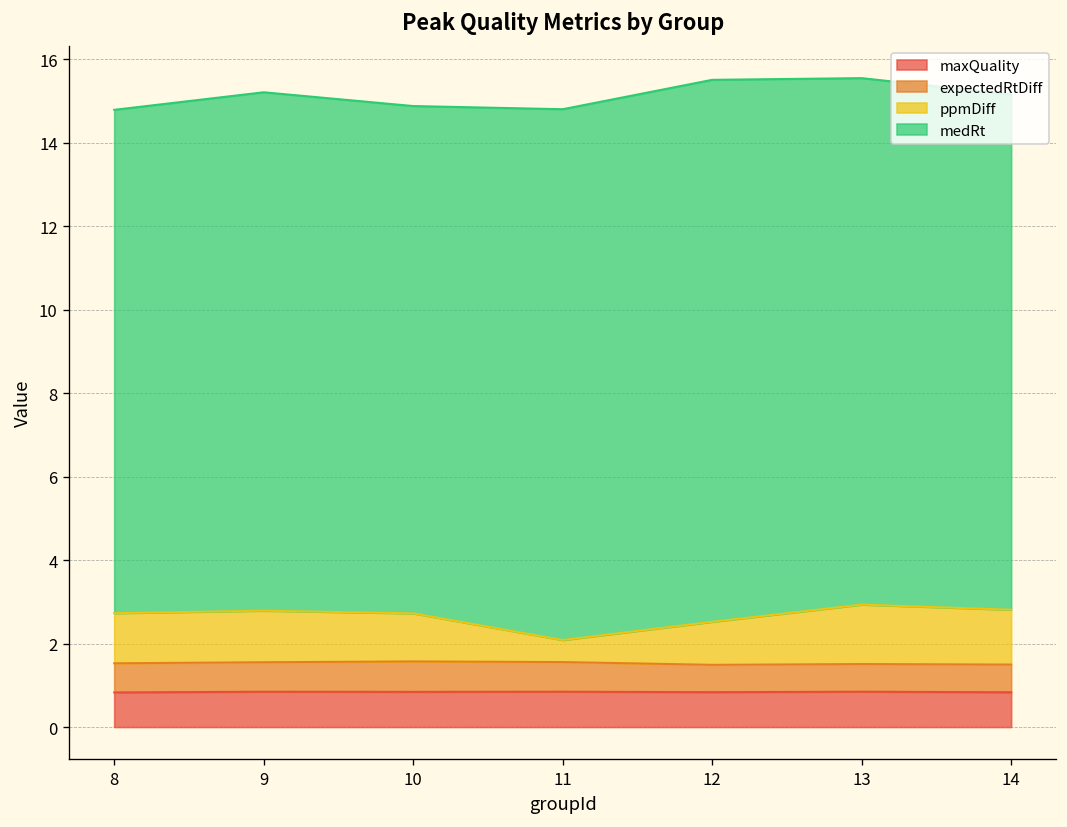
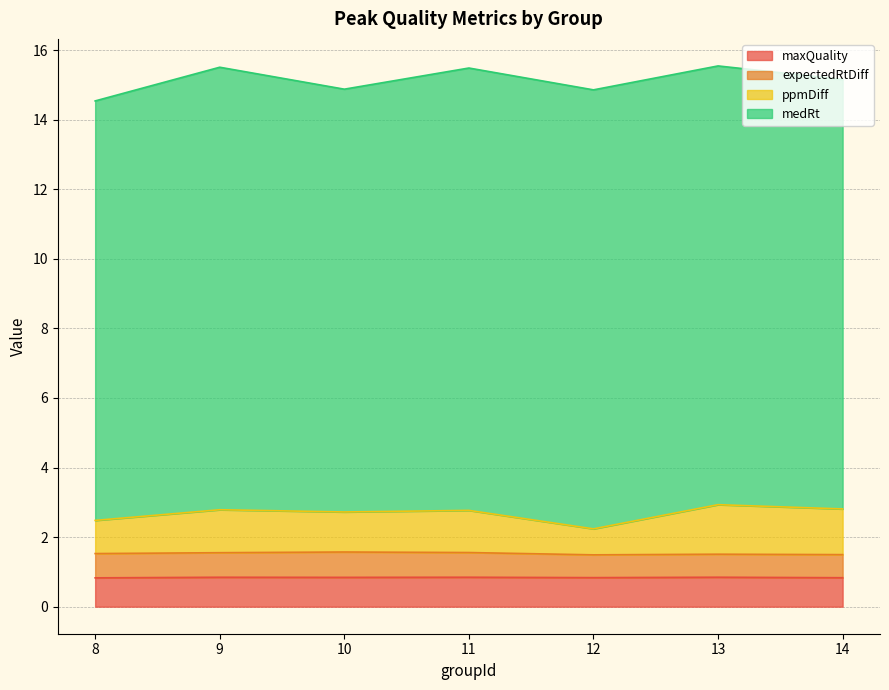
ppmDiff, 8: 1.2 -> 1.0
medRt, 9: 12.4 -> 12.7
ppmDiff, 11: 0.5 -> 1.2
ppmDiff, 12: 1.0 -> 0.7
medRt, 12: 13.0 -> 12.6
